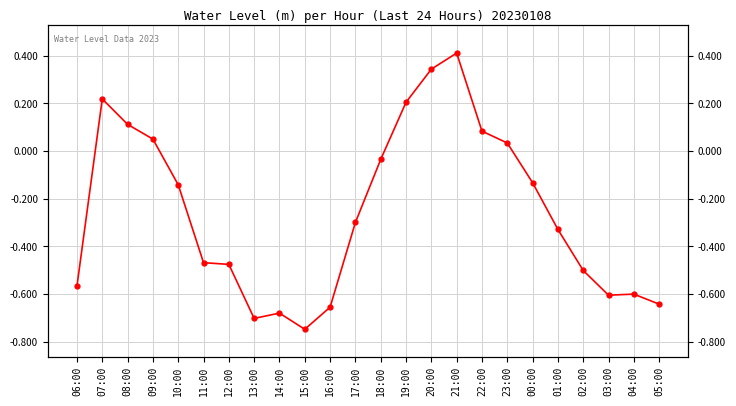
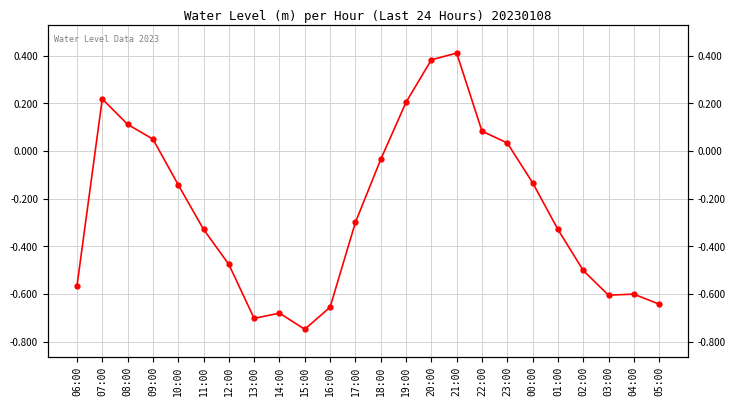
11:00: -0.47 -> -0.33
20:00: 0.34 -> 0.38
